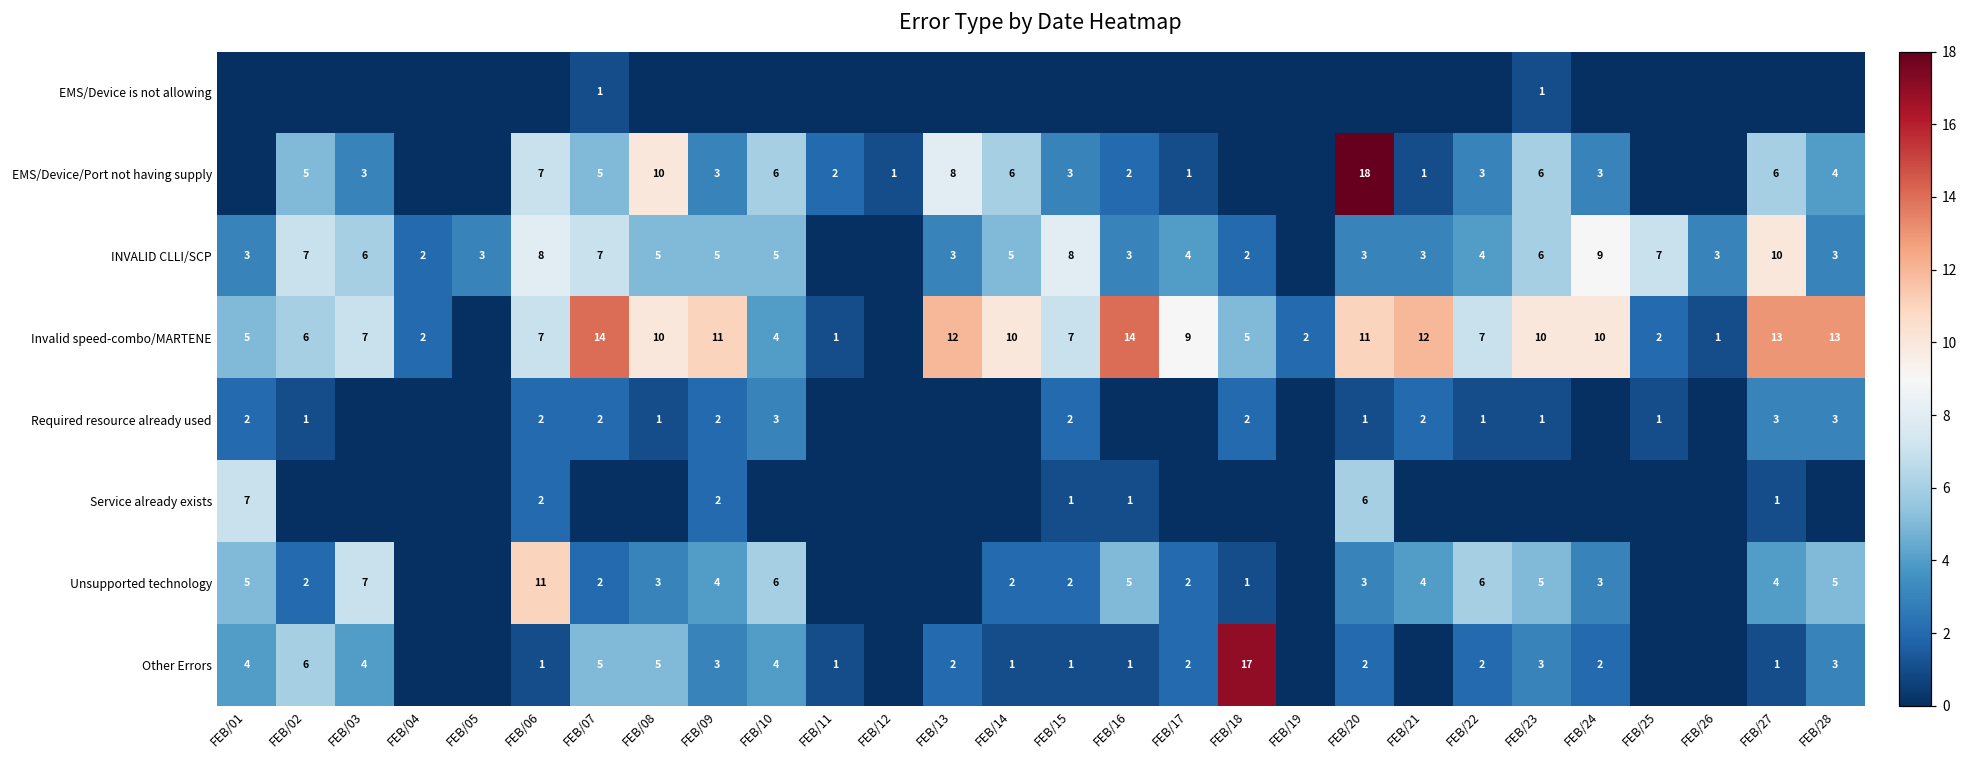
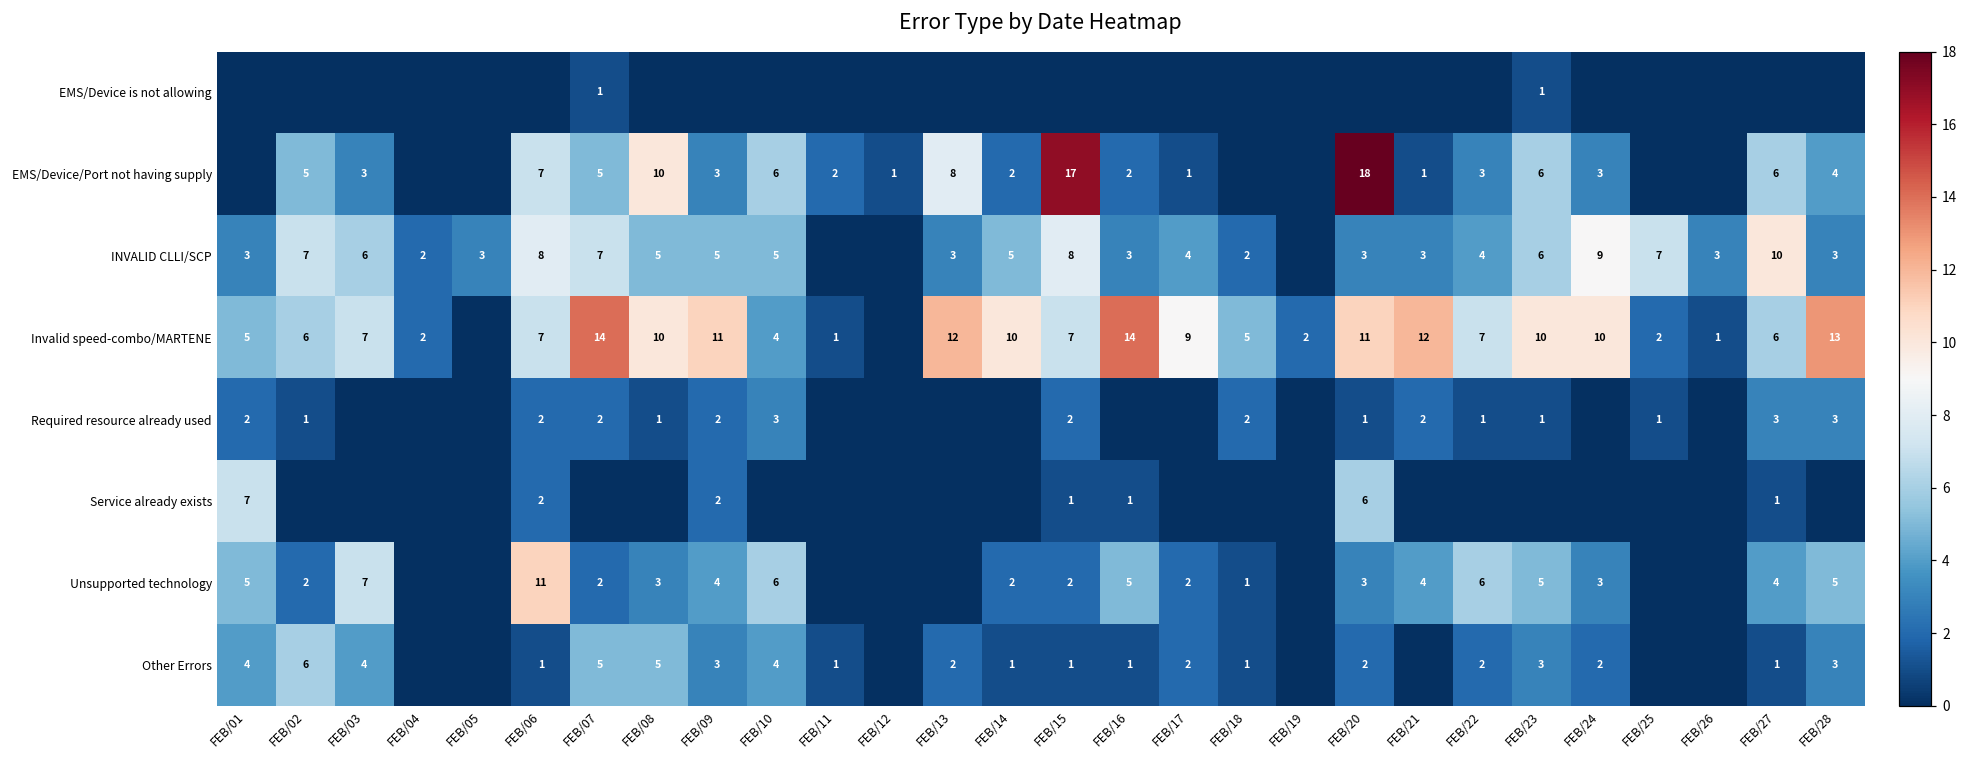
EMS/Device/Port not having supply, FEB/14: 6 -> 2
EMS/Device/Port not having supply, FEB/15: 3 -> 17
Invalid speed-combo/MARTENE, FEB/27: 13 -> 6
Other Errors, FEB/18: 17 -> 1
